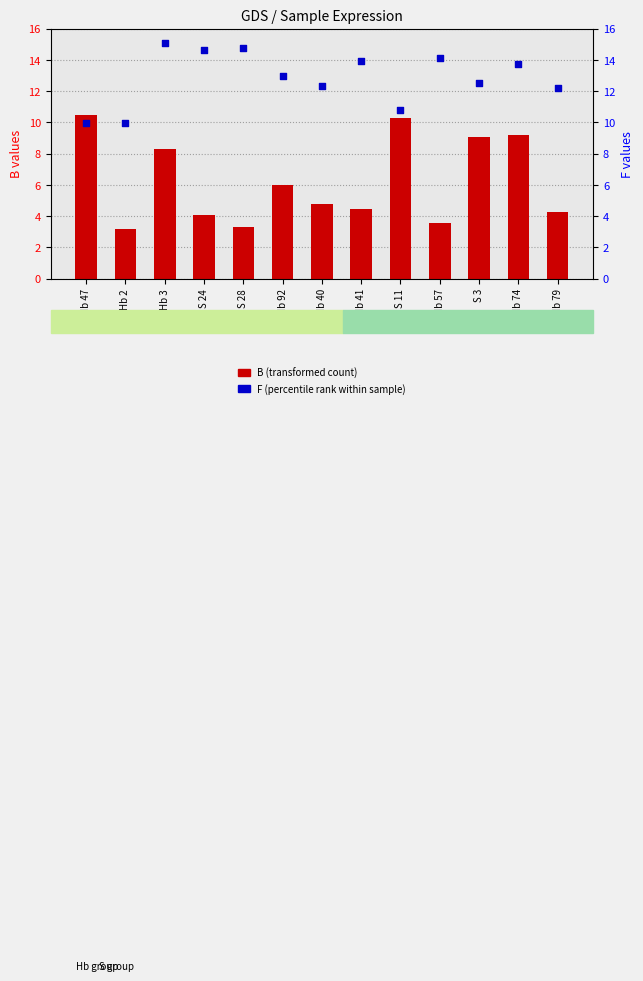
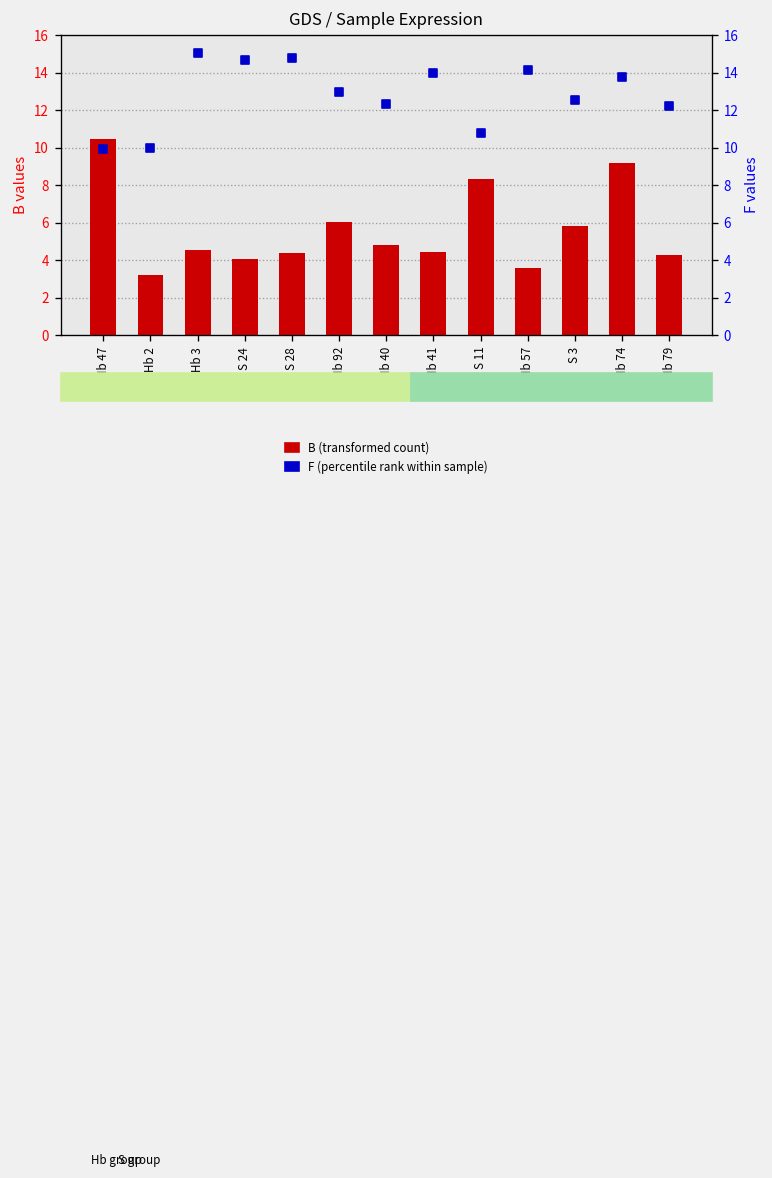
B (transformed count), Hb 3: 8.3 -> 4.5
B (transformed count), S 28: 3.3 -> 4.4
B (transformed count), S 11: 10.3 -> 8.3
B (transformed count), S 3: 9.1 -> 5.8
